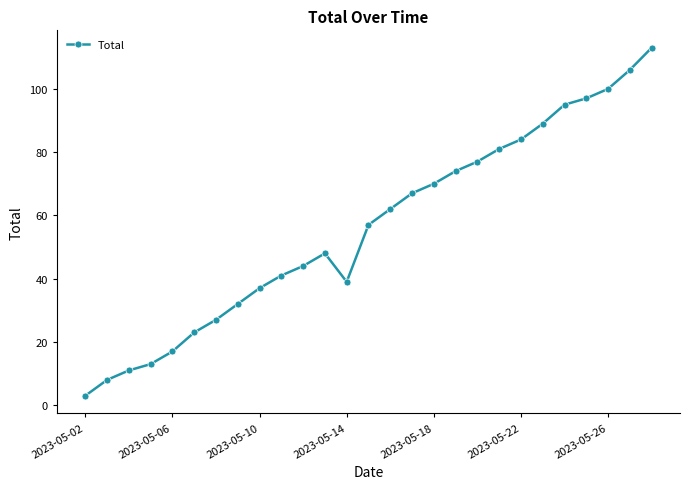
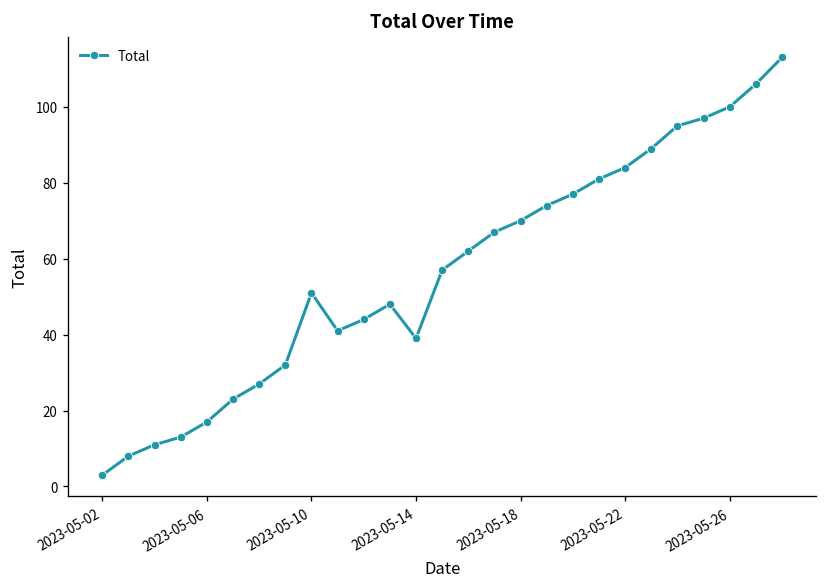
2023-05-10: 37 -> 51
